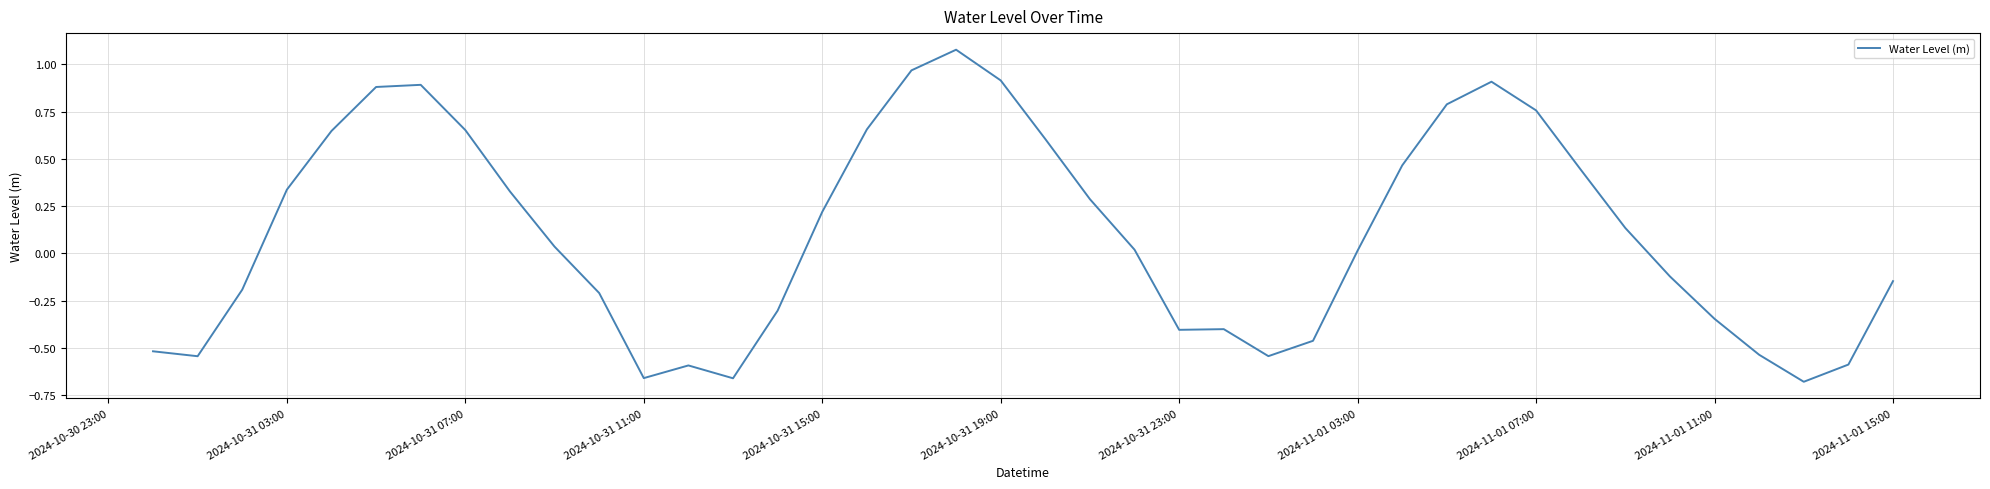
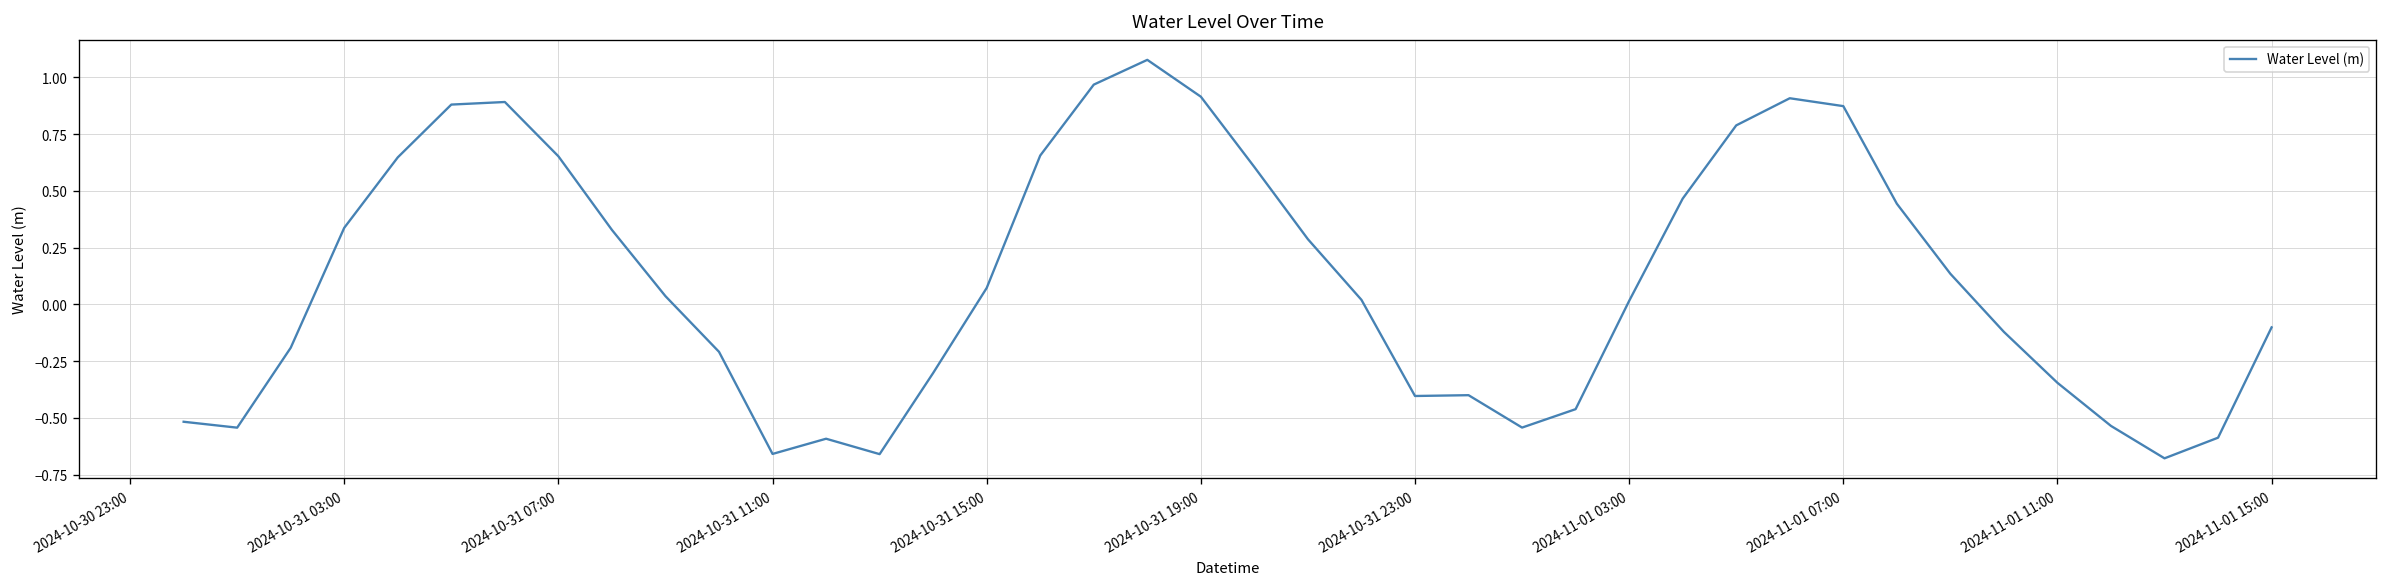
2024-10-31 15:00: 0.22 -> 0.07
2024-11-01 07:00: 0.76 -> 0.87
2024-11-01 15:00: -0.15 -> -0.10
